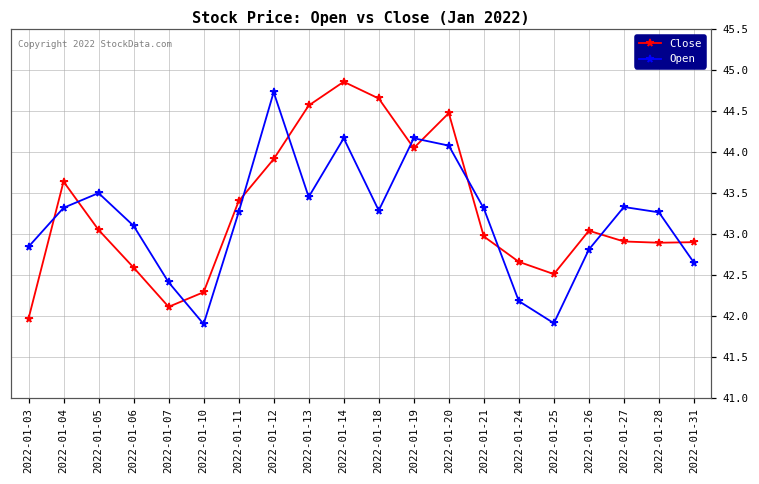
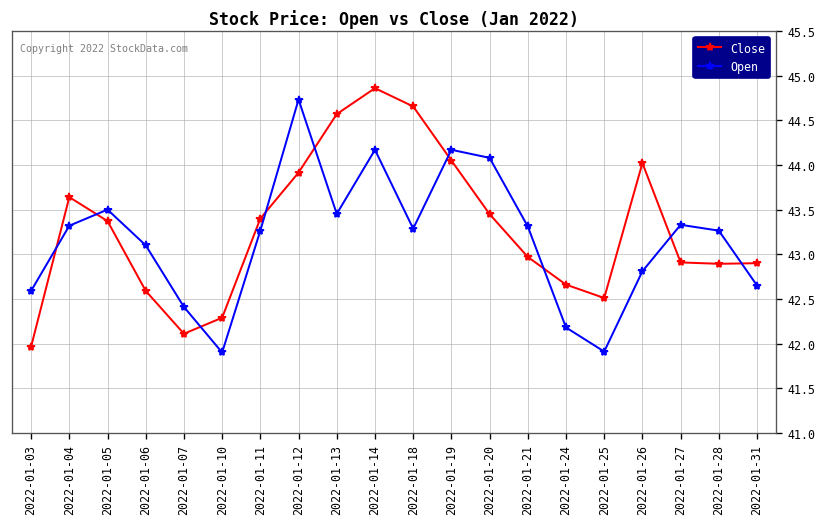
Open, 2022-01-03: 42.8 -> 42.6
Close, 2022-01-05: 43.0 -> 43.4
Close, 2022-01-20: 44.5 -> 43.5
Close, 2022-01-26: 43.0 -> 44.0
